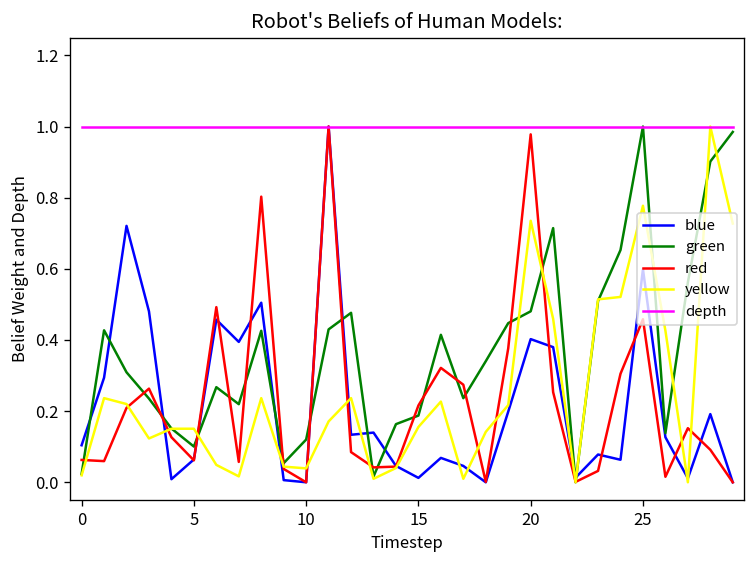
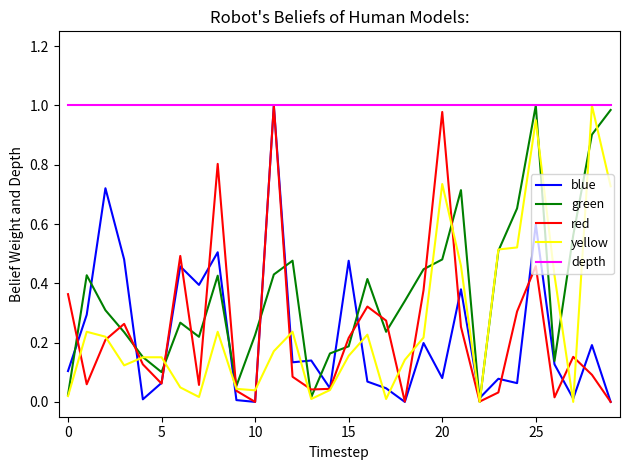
red, 0: 0.06 -> 0.36
green, 10: 0.12 -> 0.23
blue, 15: 0.01 -> 0.48
blue, 20: 0.40 -> 0.08
yellow, 25: 0.78 -> 0.95
